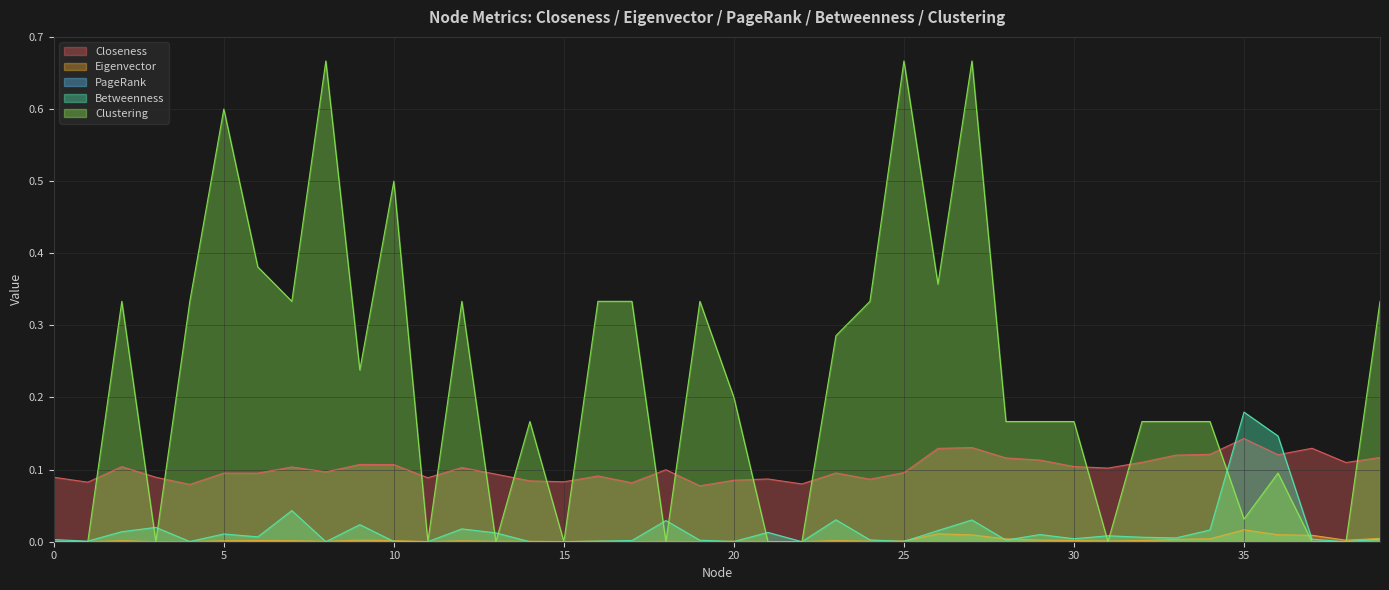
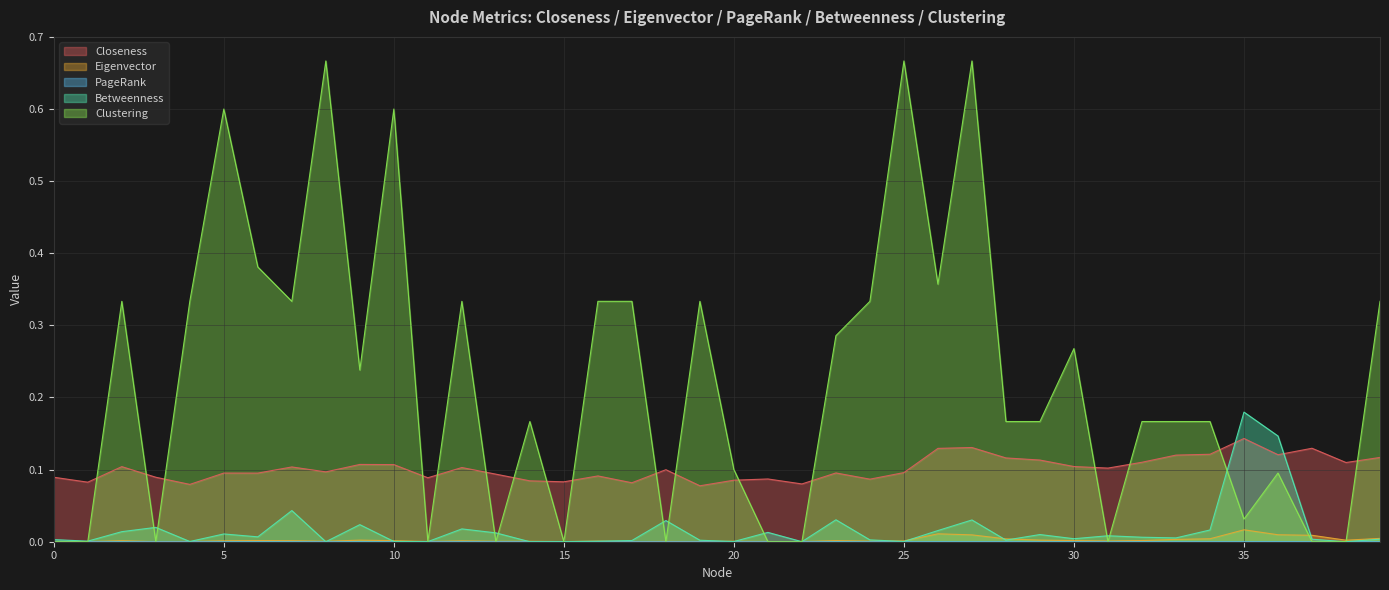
Clustering, 10: 0.5 -> 0.6
Clustering, 20: 0.2 -> 0.1
Clustering, 30: 0.17 -> 0.27
